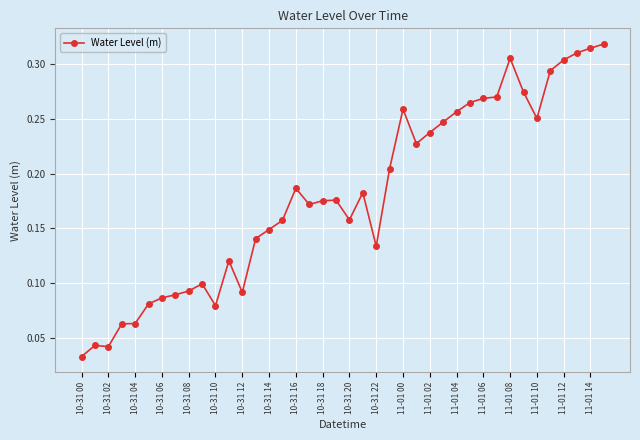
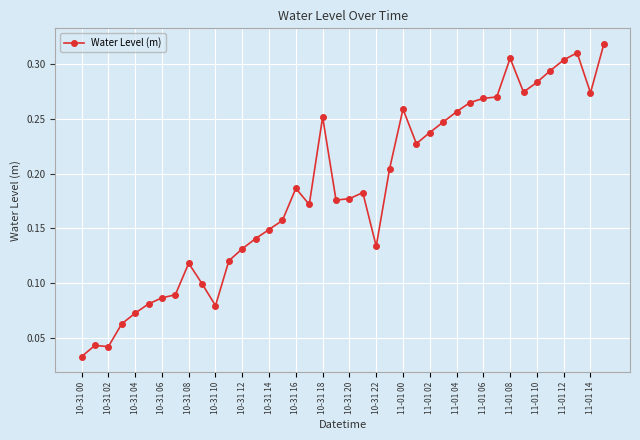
10-31 04: 0.063 -> 0.072
10-31 08: 0.093 -> 0.118
10-31 12: 0.092 -> 0.131
10-31 18: 0.175 -> 0.252
10-31 20: 0.158 -> 0.177
11-01 10: 0.251 -> 0.284
11-01 14: 0.315 -> 0.274
